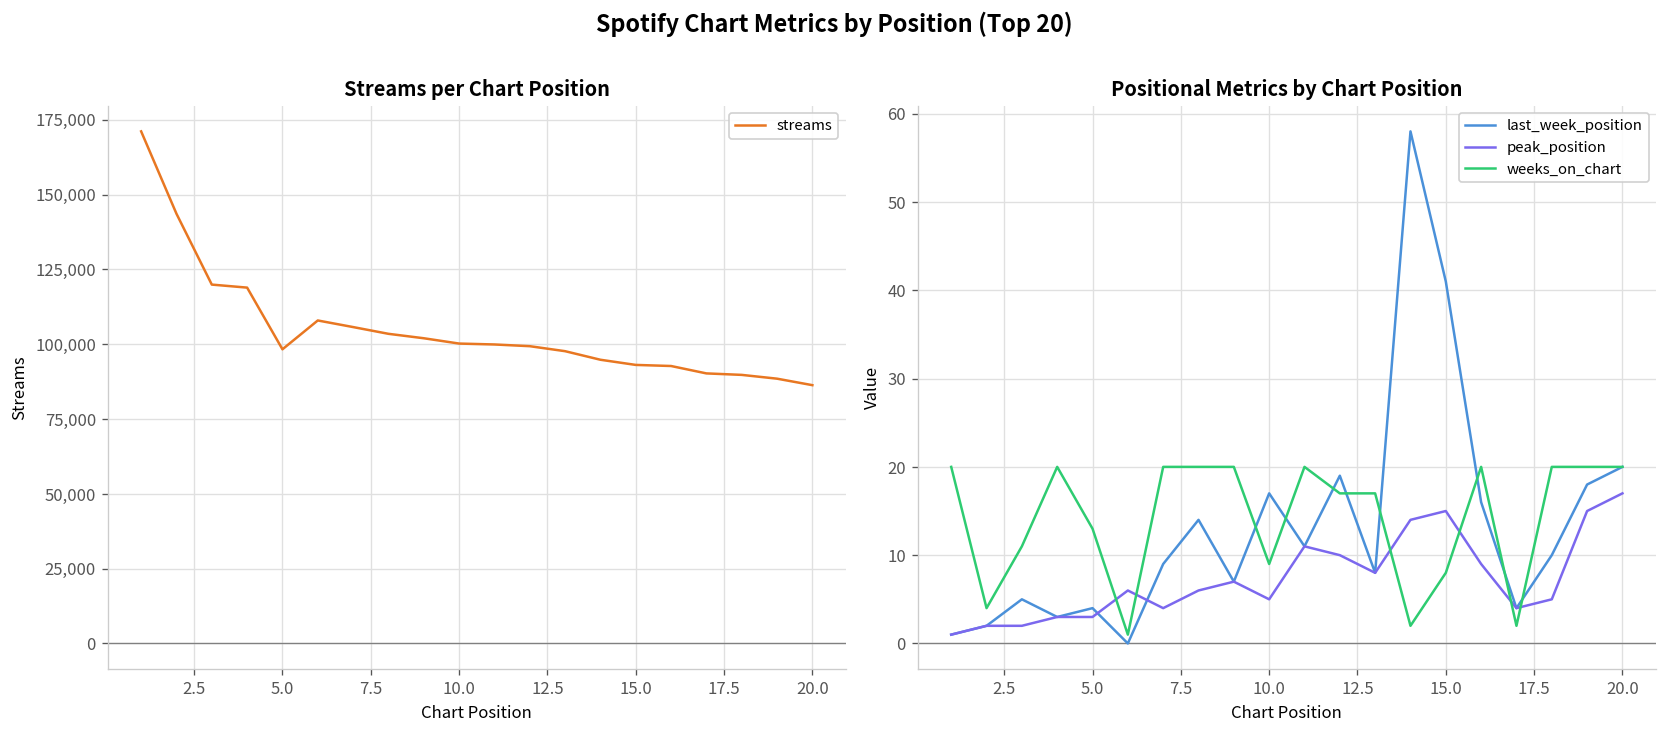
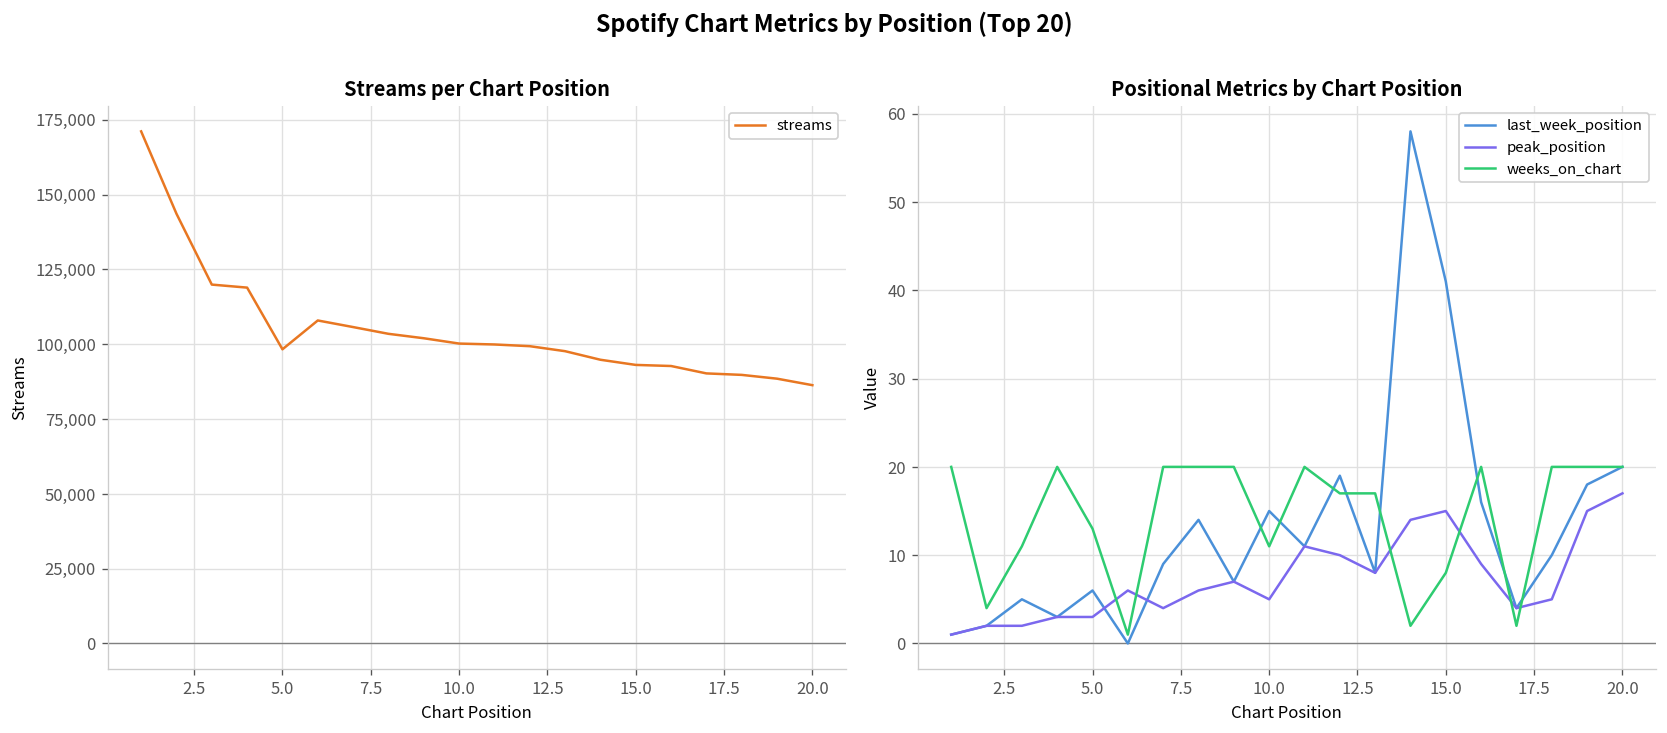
Positional Metrics by Chart Position, last_week_position, 5.0: 4 -> 6
Positional Metrics by Chart Position, last_week_position, 10.0: 17 -> 15
Positional Metrics by Chart Position, weeks_on_chart, 10.0: 9 -> 11
